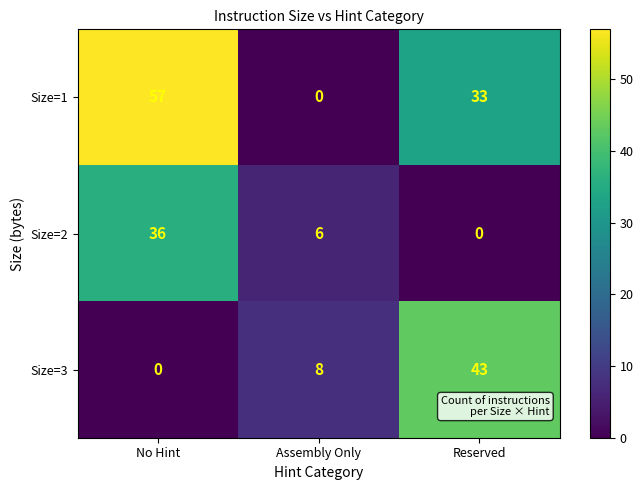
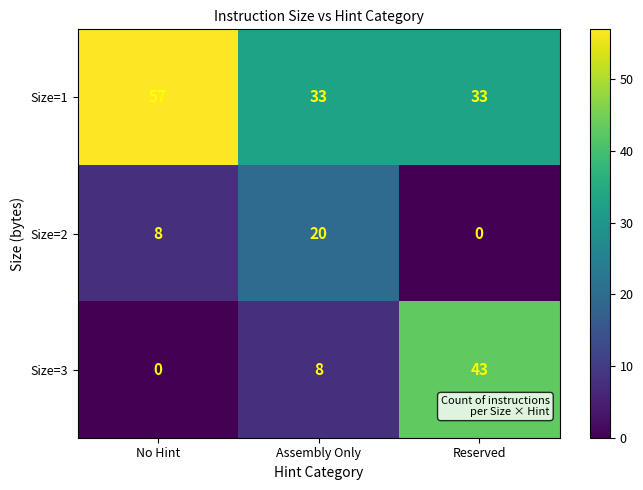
Size=1, Assembly Only: 0 -> 33
Size=2, No Hint: 36 -> 8
Size=2, Assembly Only: 6 -> 20
